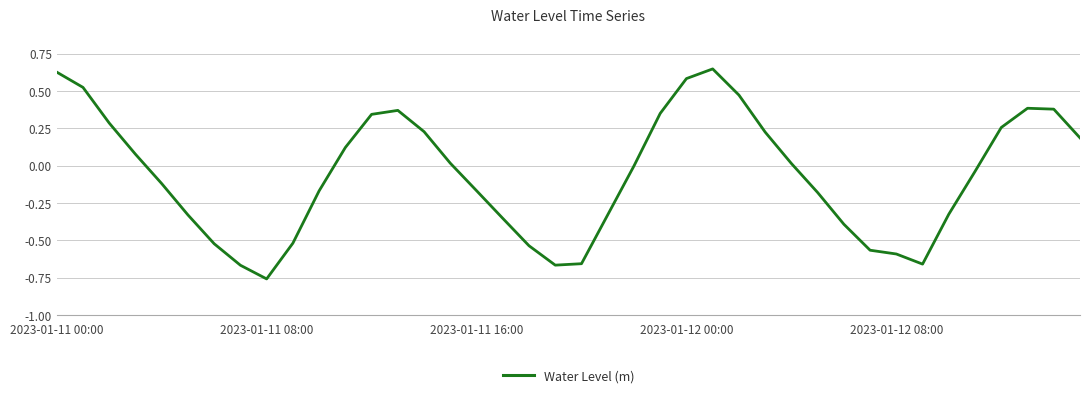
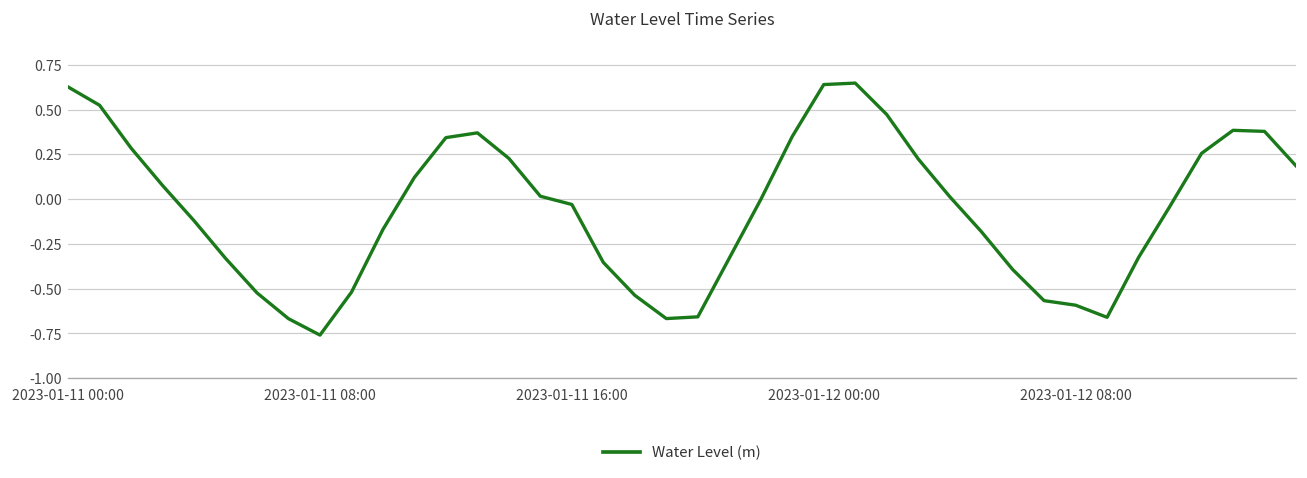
2023-01-11 16:00: -0.17 -> -0.03
2023-01-12 00:00: 0.58 -> 0.64
